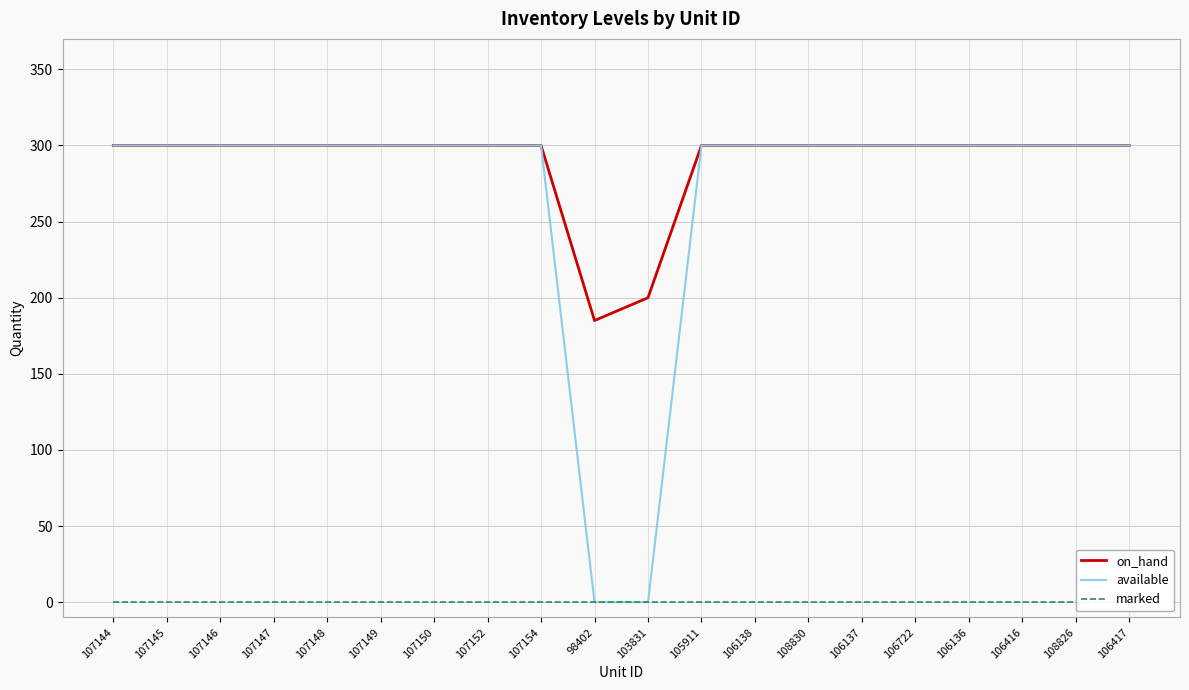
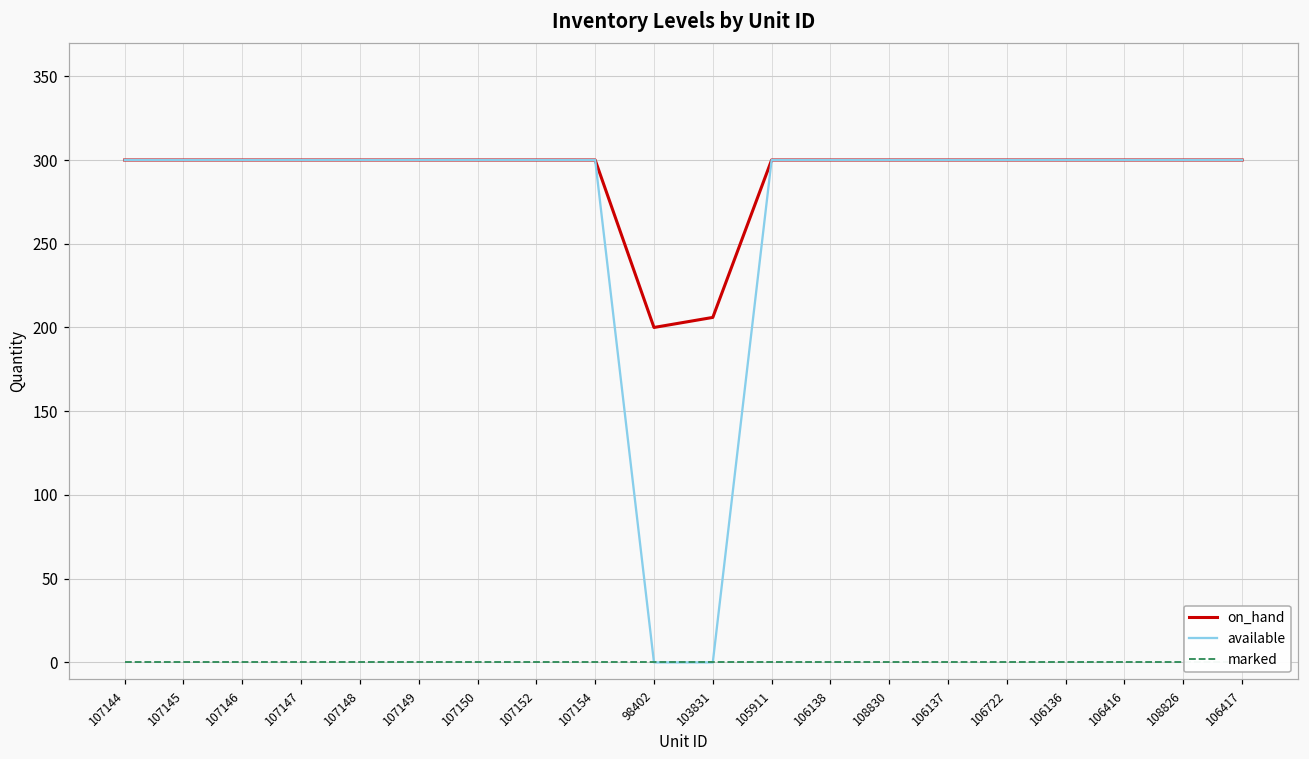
on_hand, 98402: 185 -> 200
on_hand, 103831: 200 -> 206
